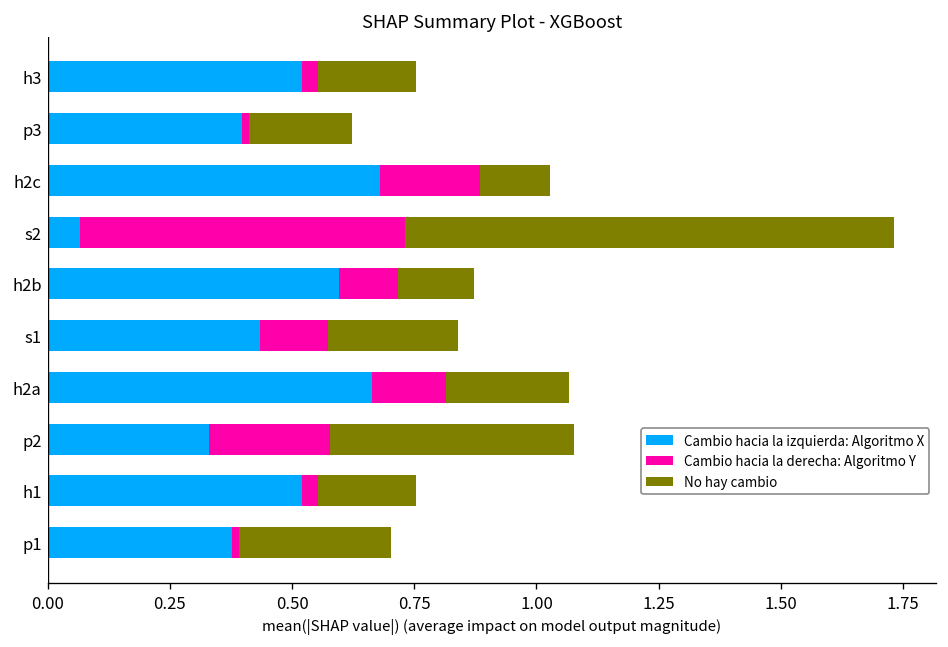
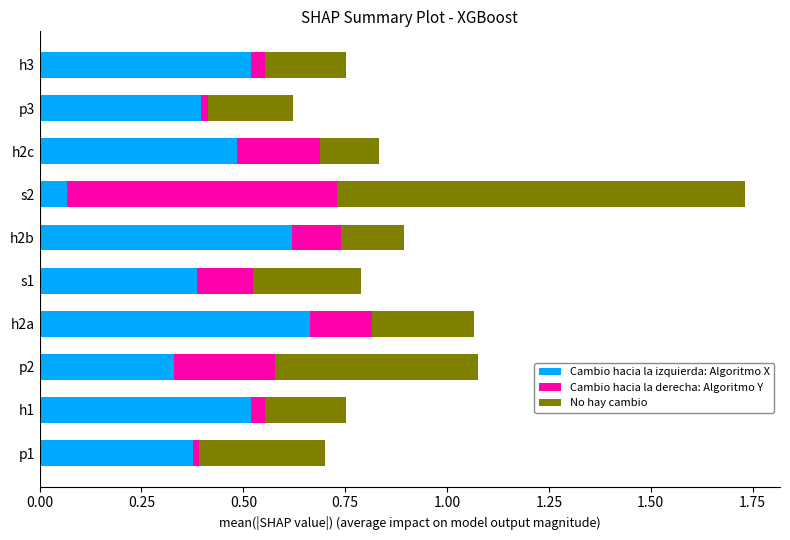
Cambio hacia la izquierda: Algoritmo X, h2c: 0.68 -> 0.49
Cambio hacia la izquierda: Algoritmo X, h2b: 0.60 -> 0.62
Cambio hacia la izquierda: Algoritmo X, s1: 0.43 -> 0.39
